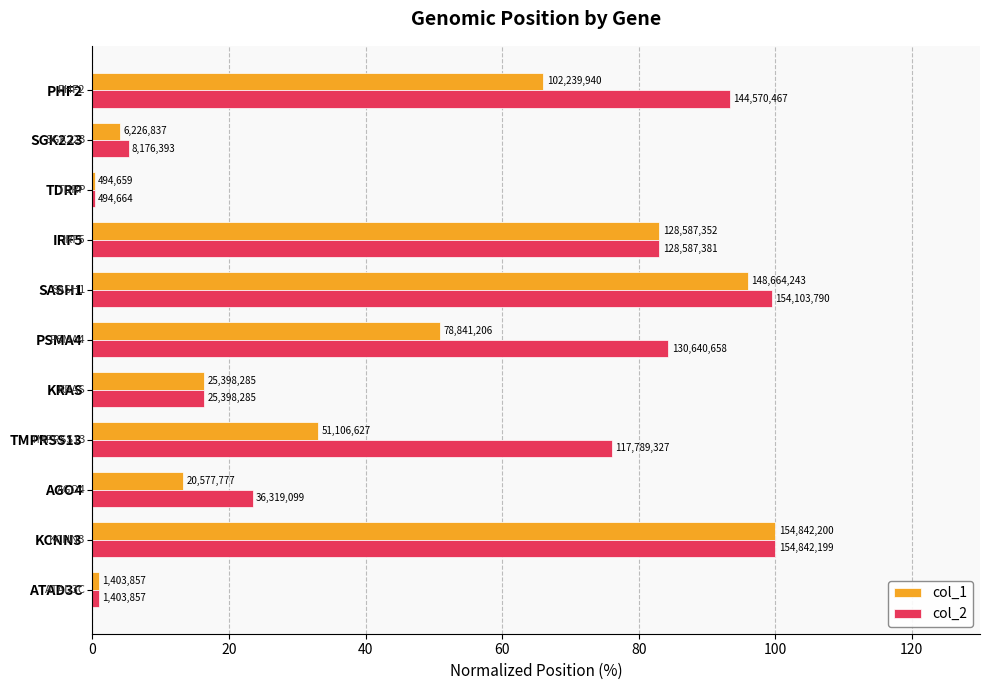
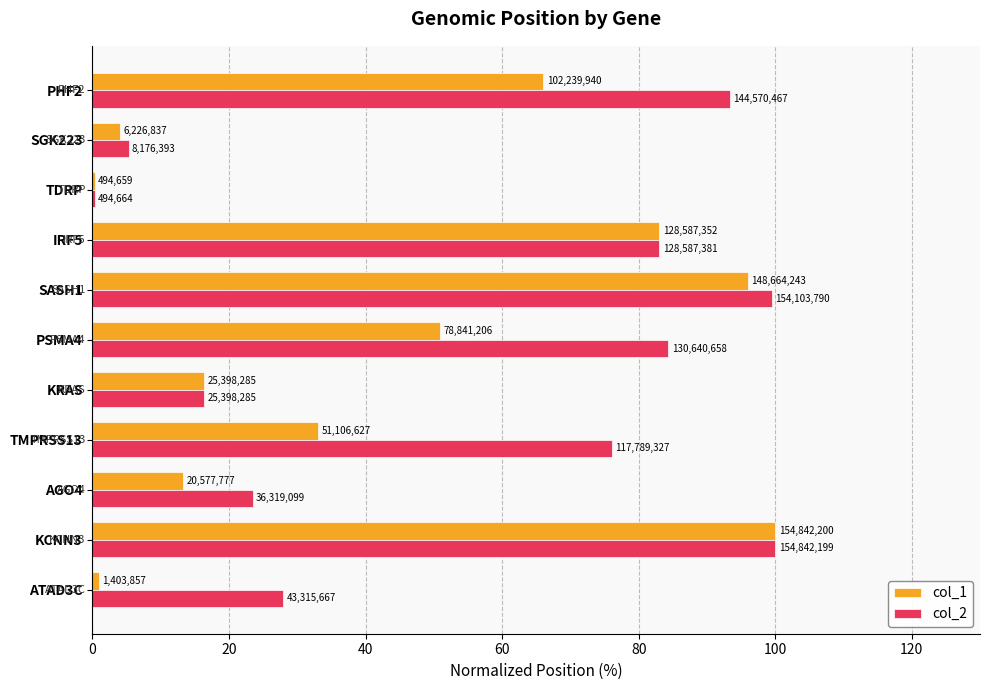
col_2, ATAD3C: 1,403,857 -> 43,315,667
